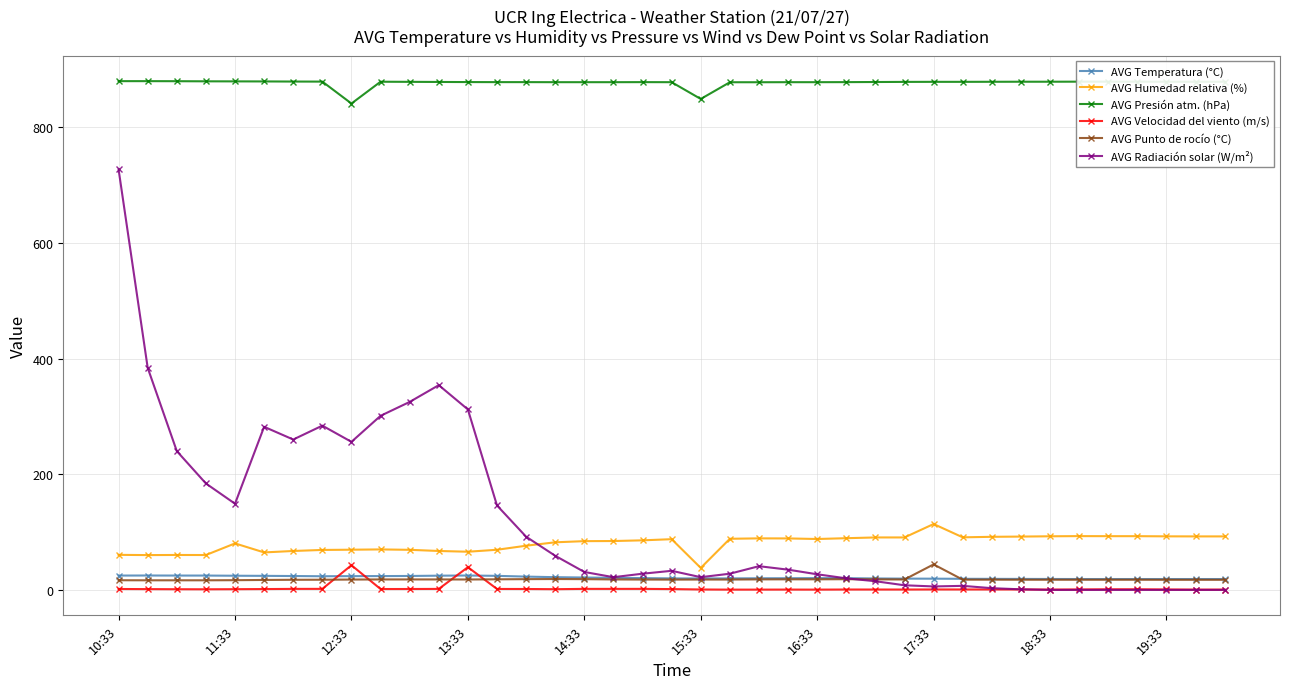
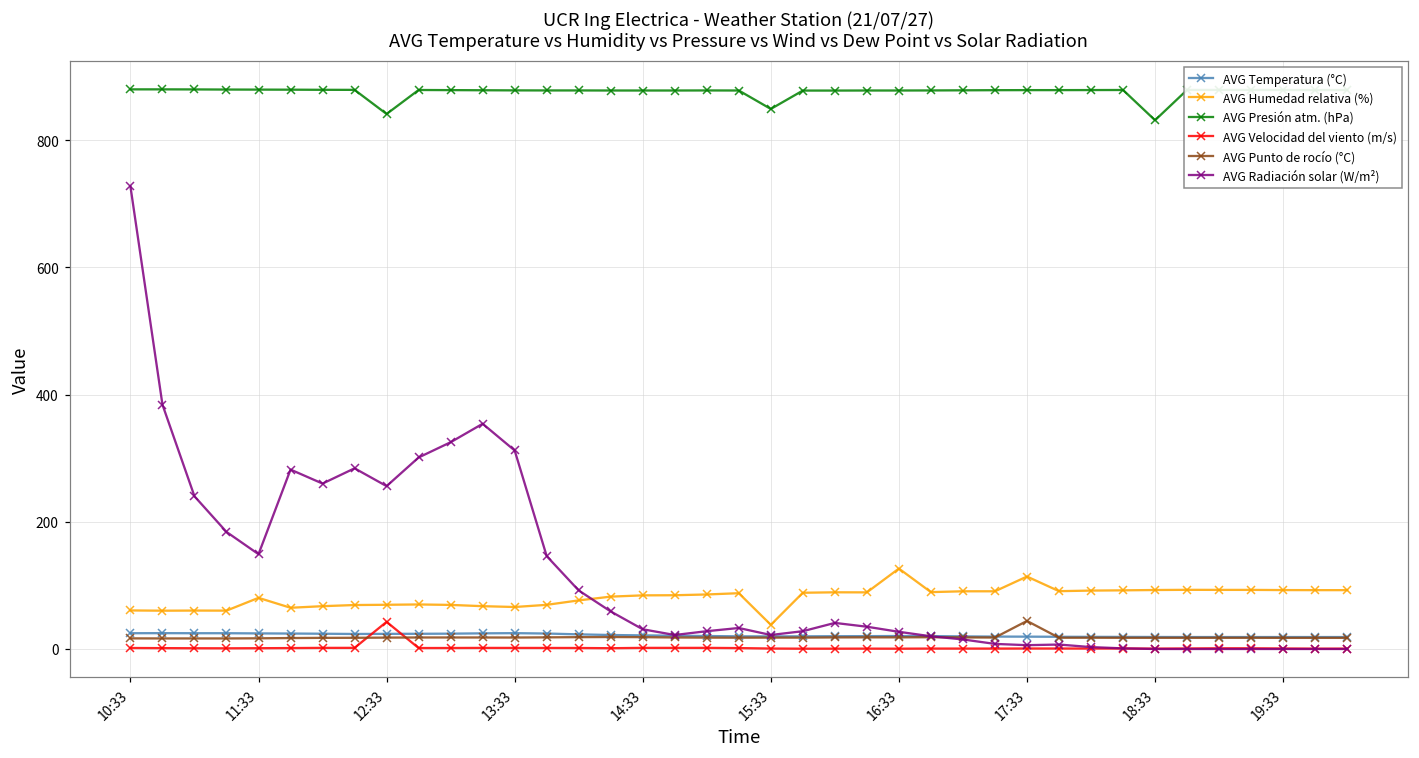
AVG Velocidad del viento (m/s), 13:33: 40 -> 0
AVG Humedad relativa (%), 16:33: 90 -> 130
AVG Presión atm. (hPa), 18:33: 880 -> 830
